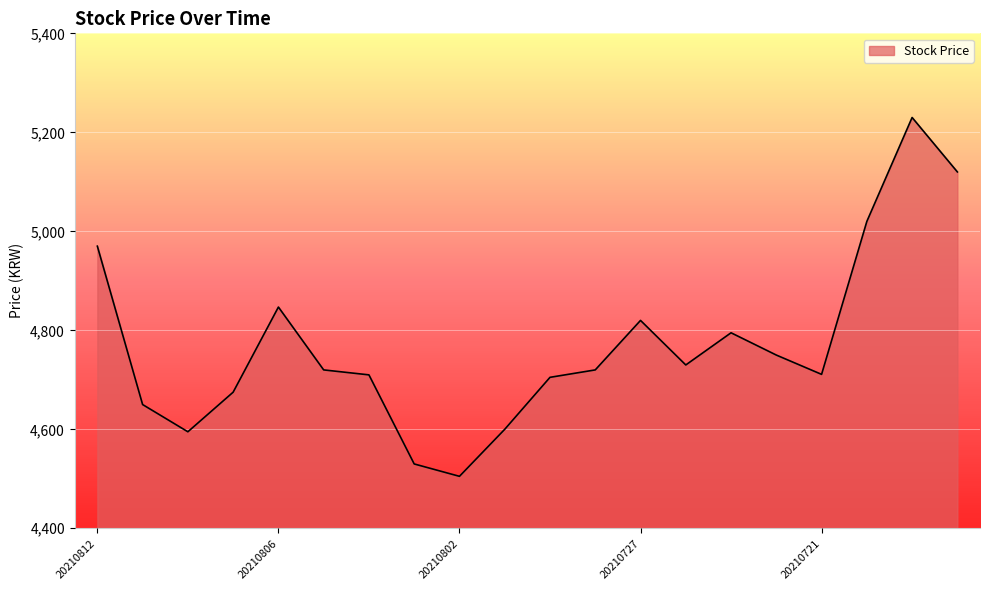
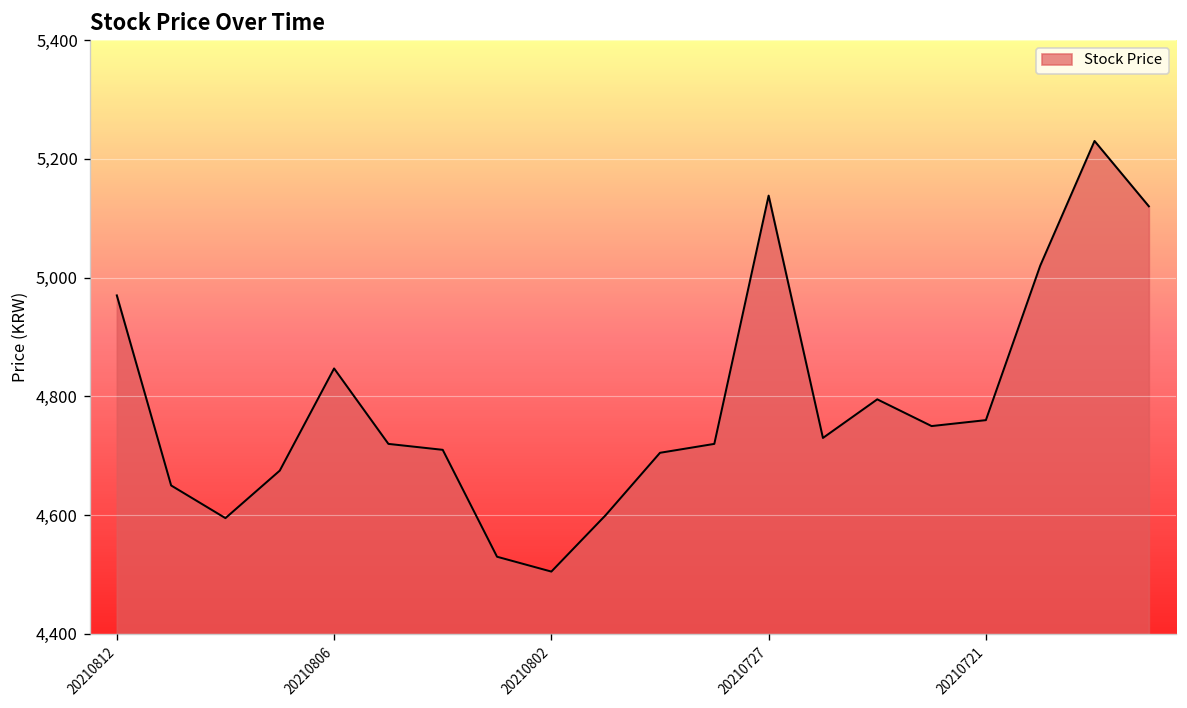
20210727: 4,820 -> 5,140
20210721: 4,710 -> 4,760
